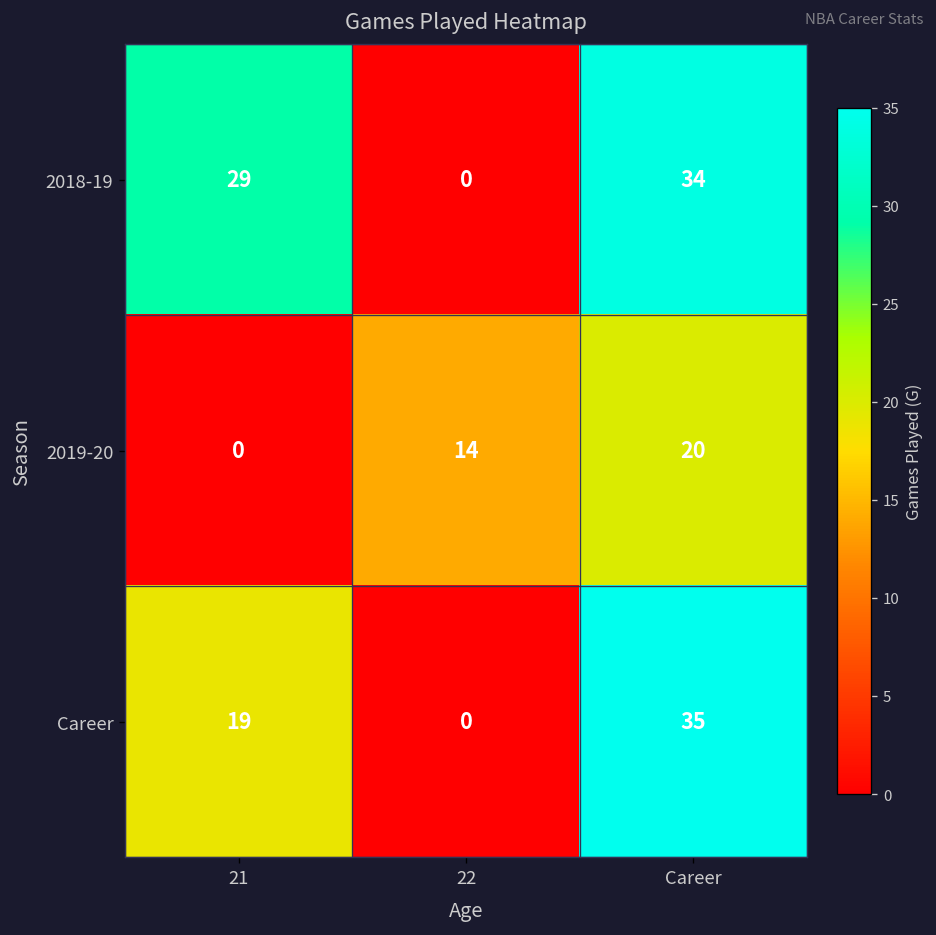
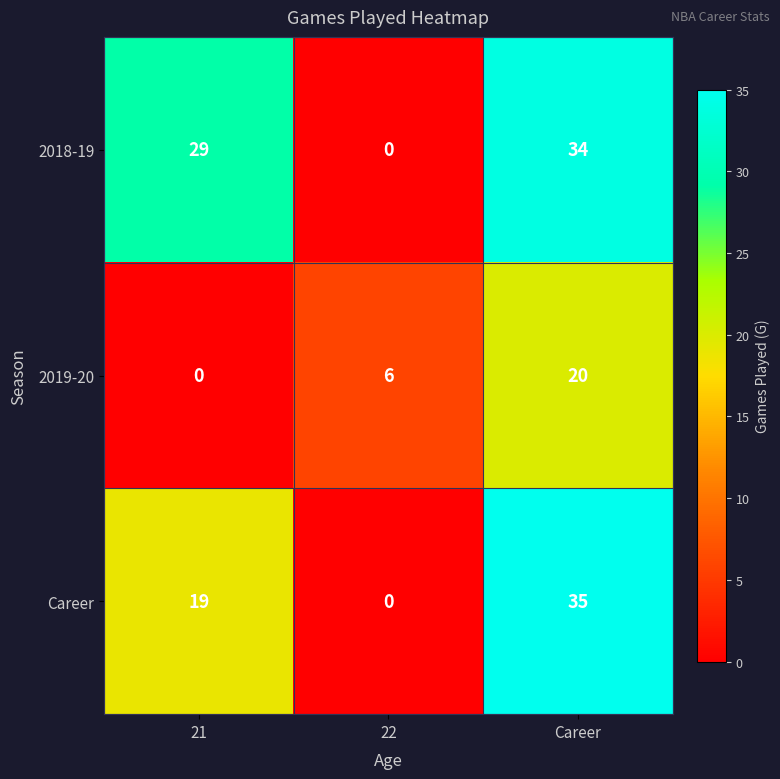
2019-20, 22: 14 -> 6
